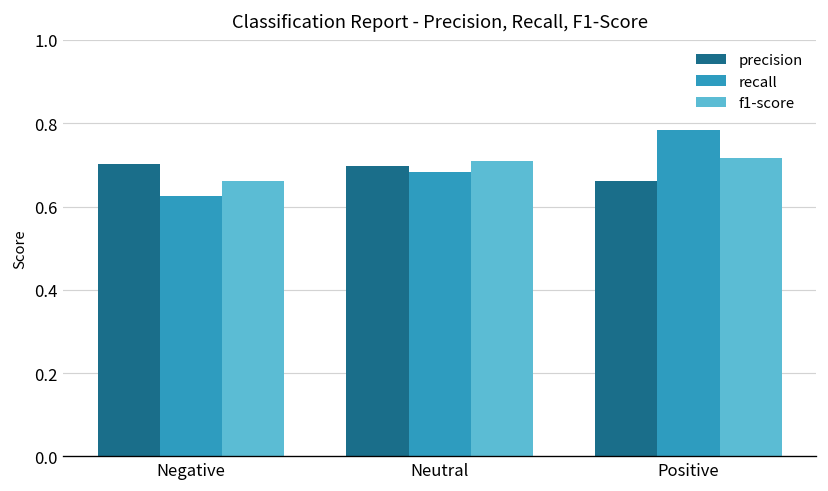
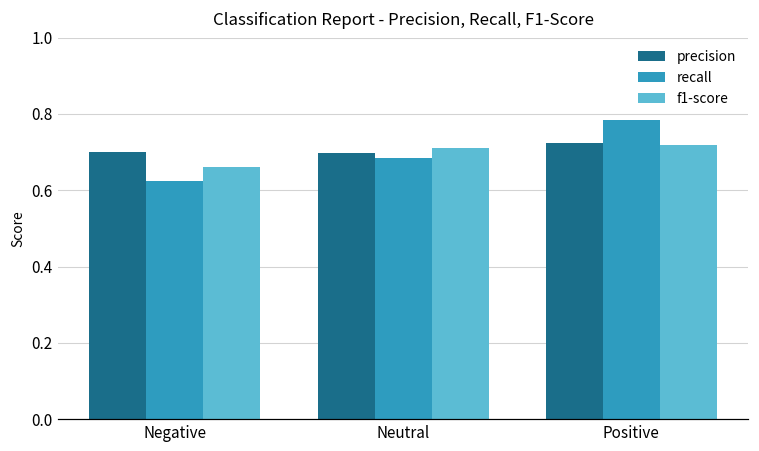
precision, Positive: 0.66 -> 0.72
